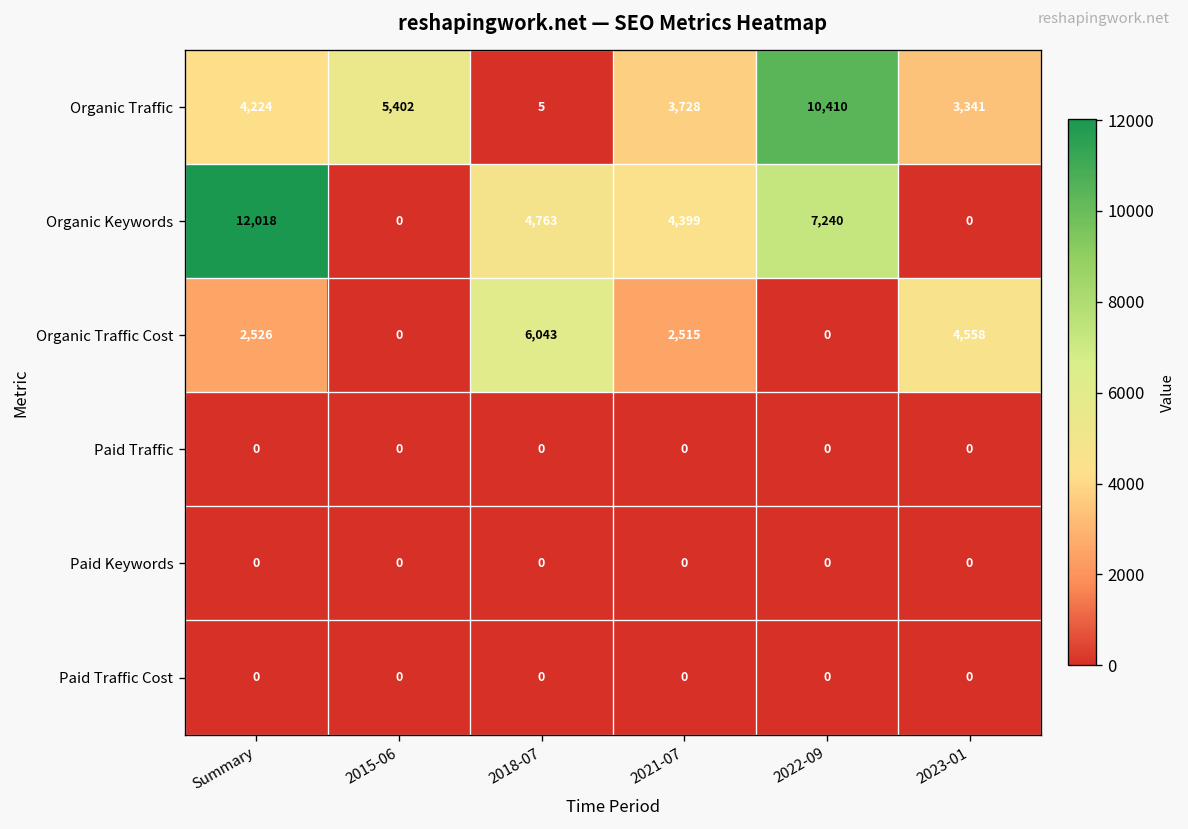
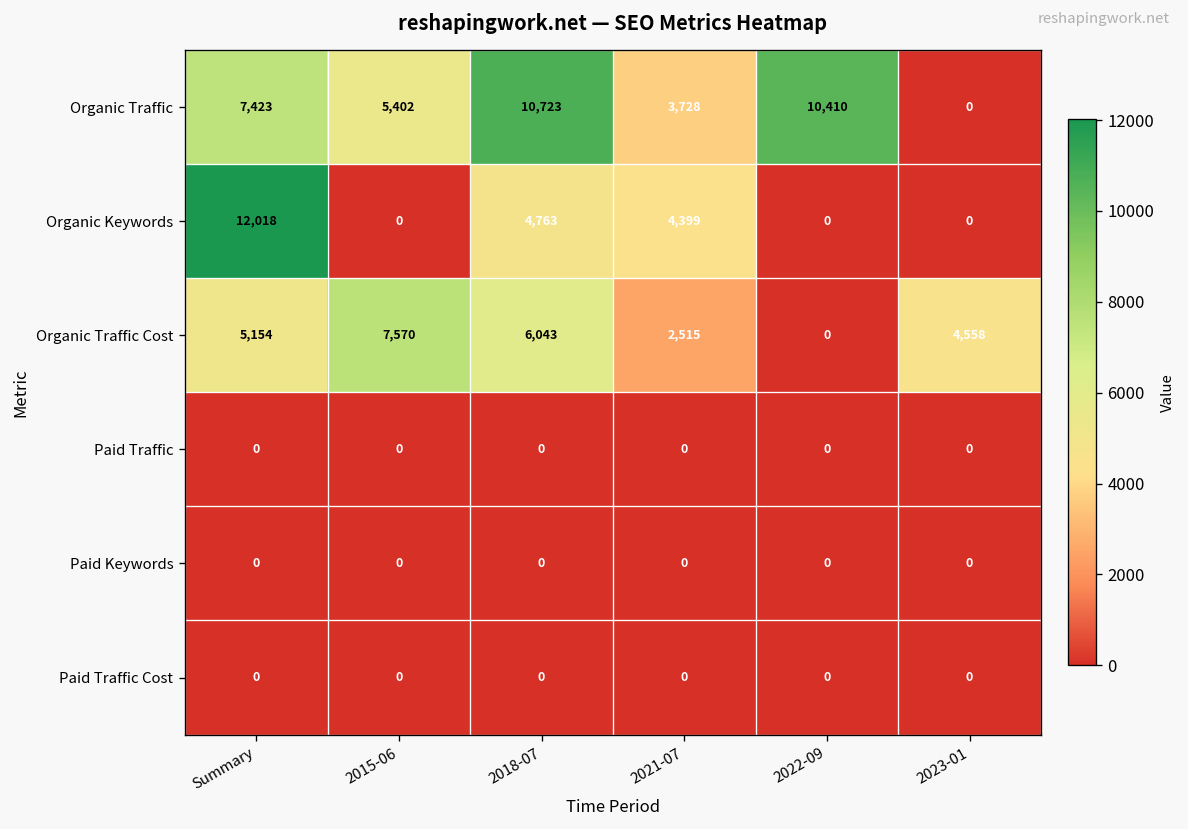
Organic Traffic, Summary: 4,224 -> 7,423
Organic Traffic, 2018-07: 5 -> 10,723
Organic Traffic, 2023-01: 3,341 -> 0
Organic Keywords, 2022-09: 7,240 -> 0
Organic Traffic Cost, Summary: 2,526 -> 5,154
Organic Traffic Cost, 2015-06: 0 -> 7,570
